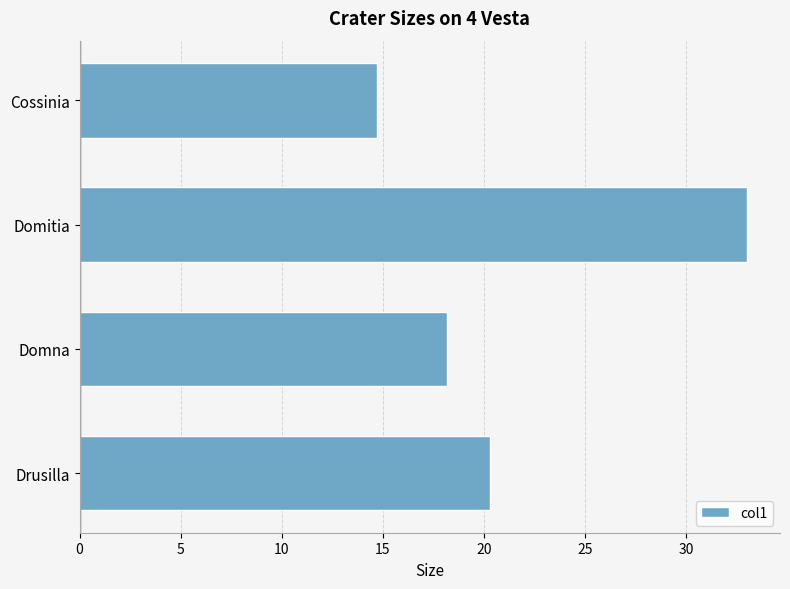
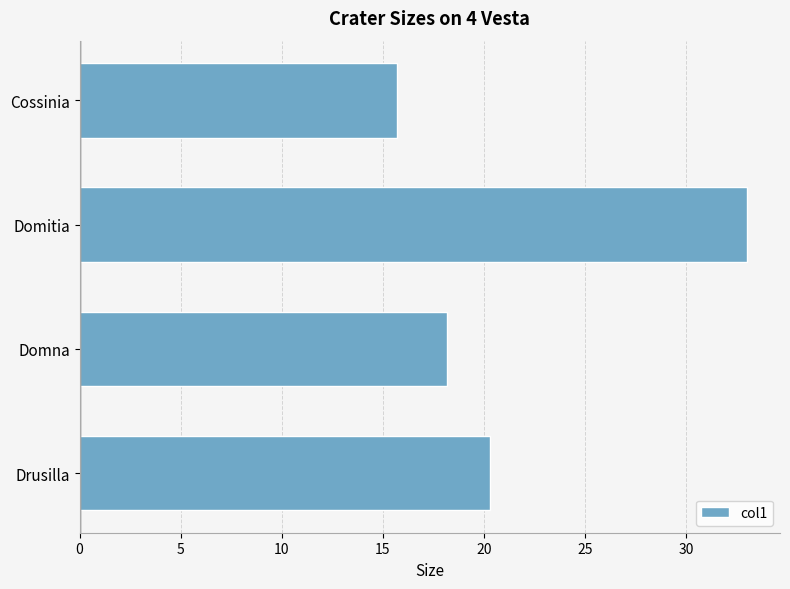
Cossinia: 14.7 -> 15.7
